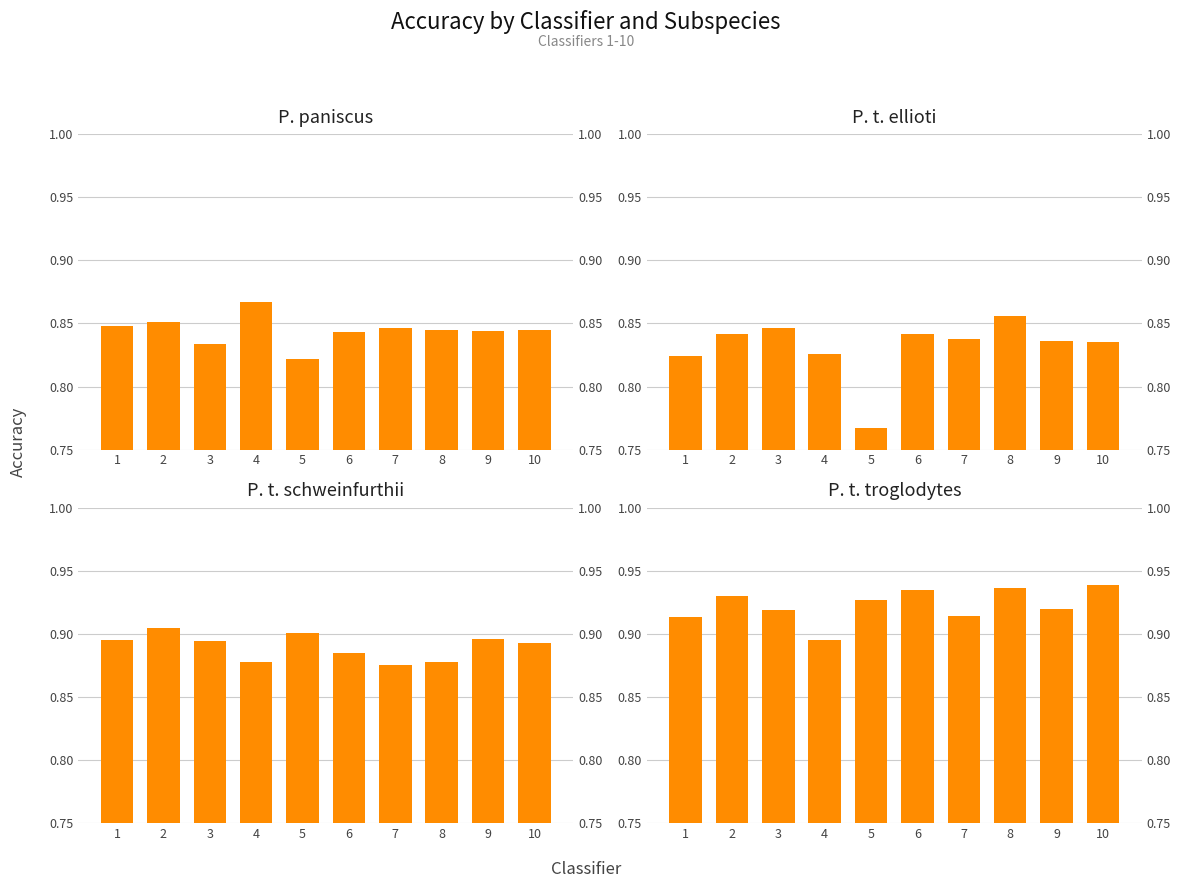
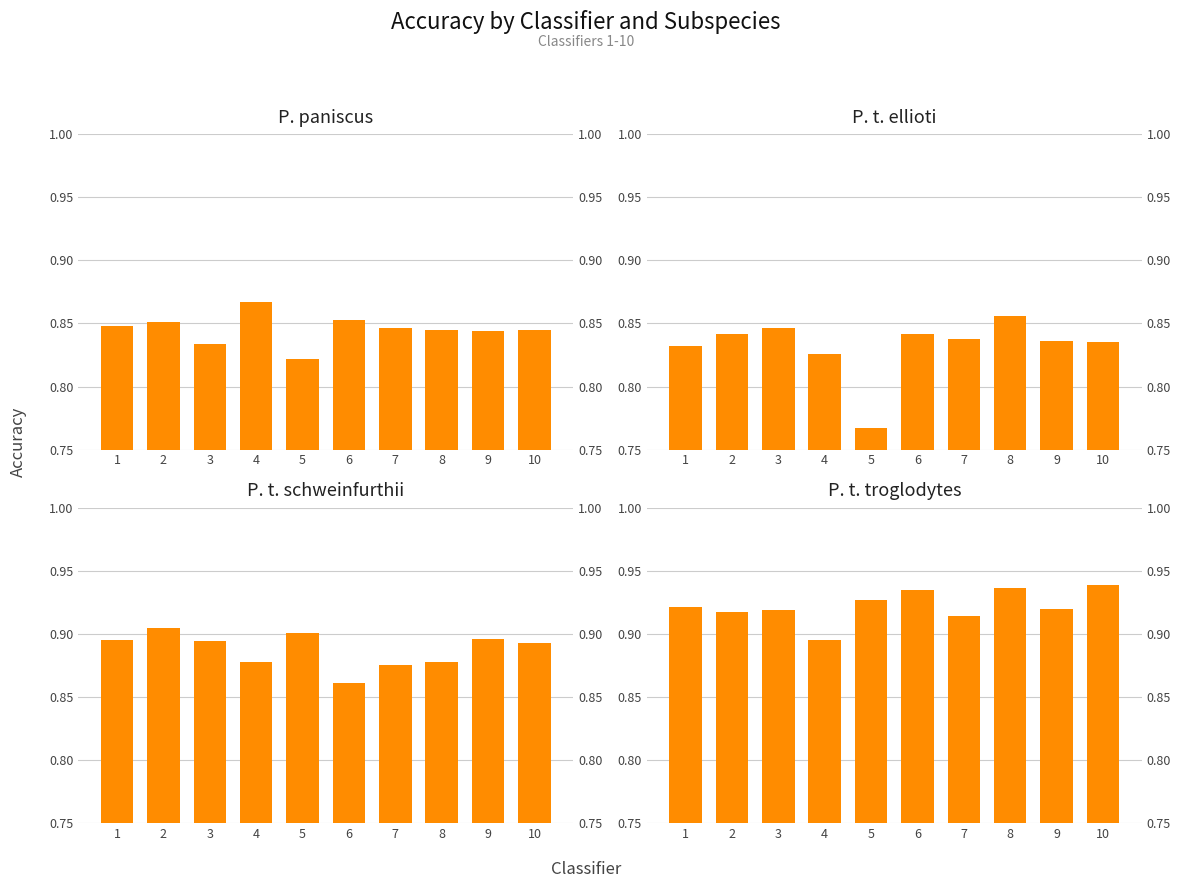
P. paniscus, 6: 0.843 -> 0.853
P. t. ellioti, 1: 0.824 -> 0.832
P. t. schweinfurthii, 6: 0.885 -> 0.861
P. t. troglodytes, 1: 0.913 -> 0.921
P. t. troglodytes, 2: 0.930 -> 0.917
